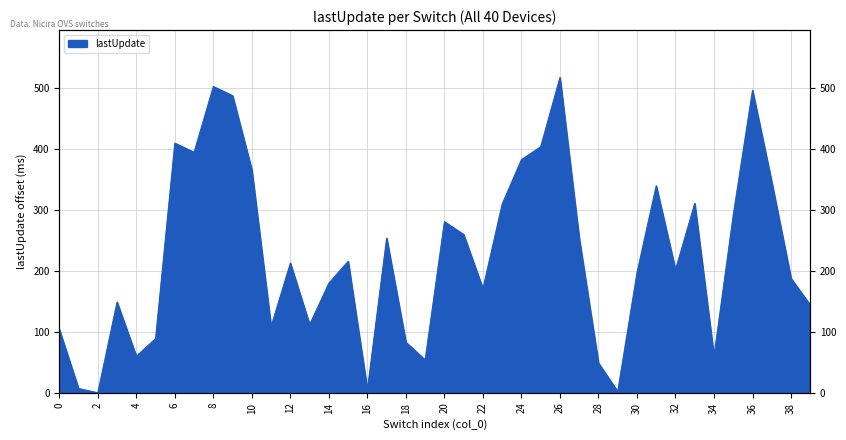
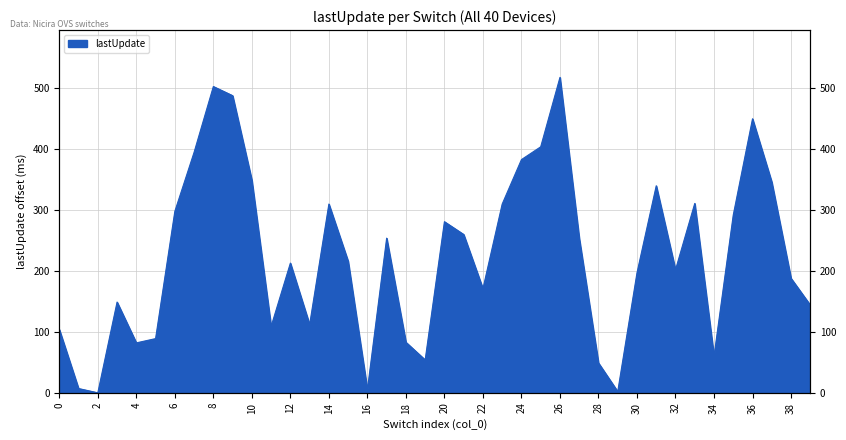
4: 60 -> 80
6: 410 -> 300
10: 370 -> 350
14: 180 -> 310
36: 500 -> 450
